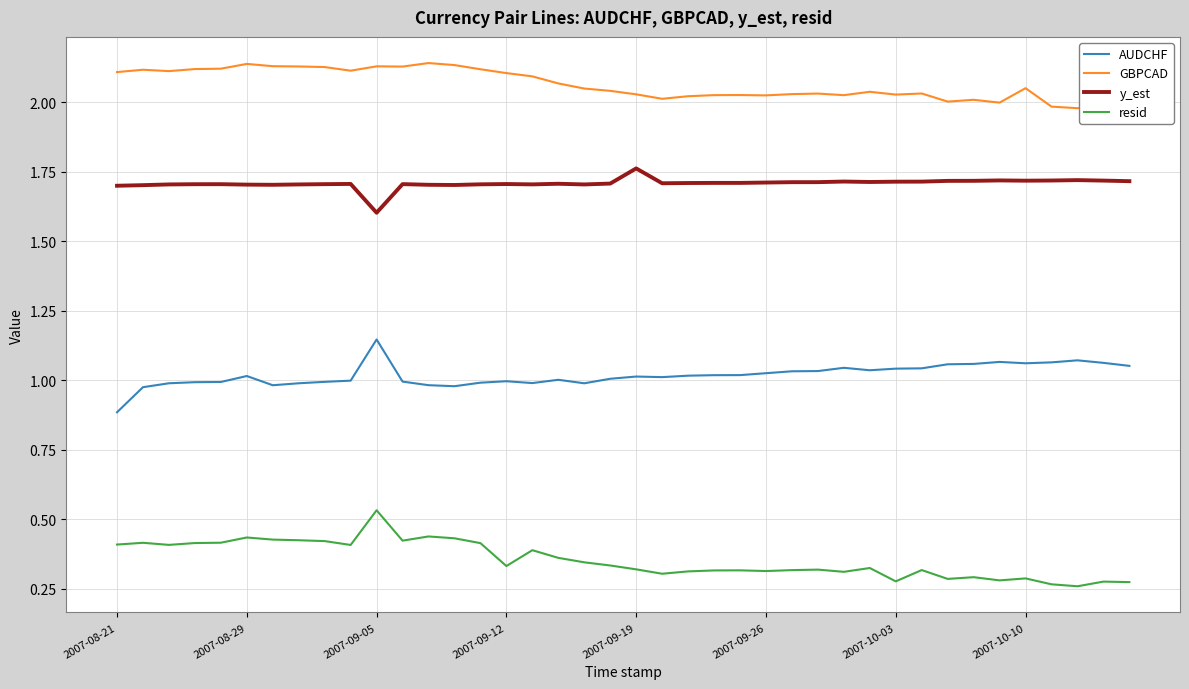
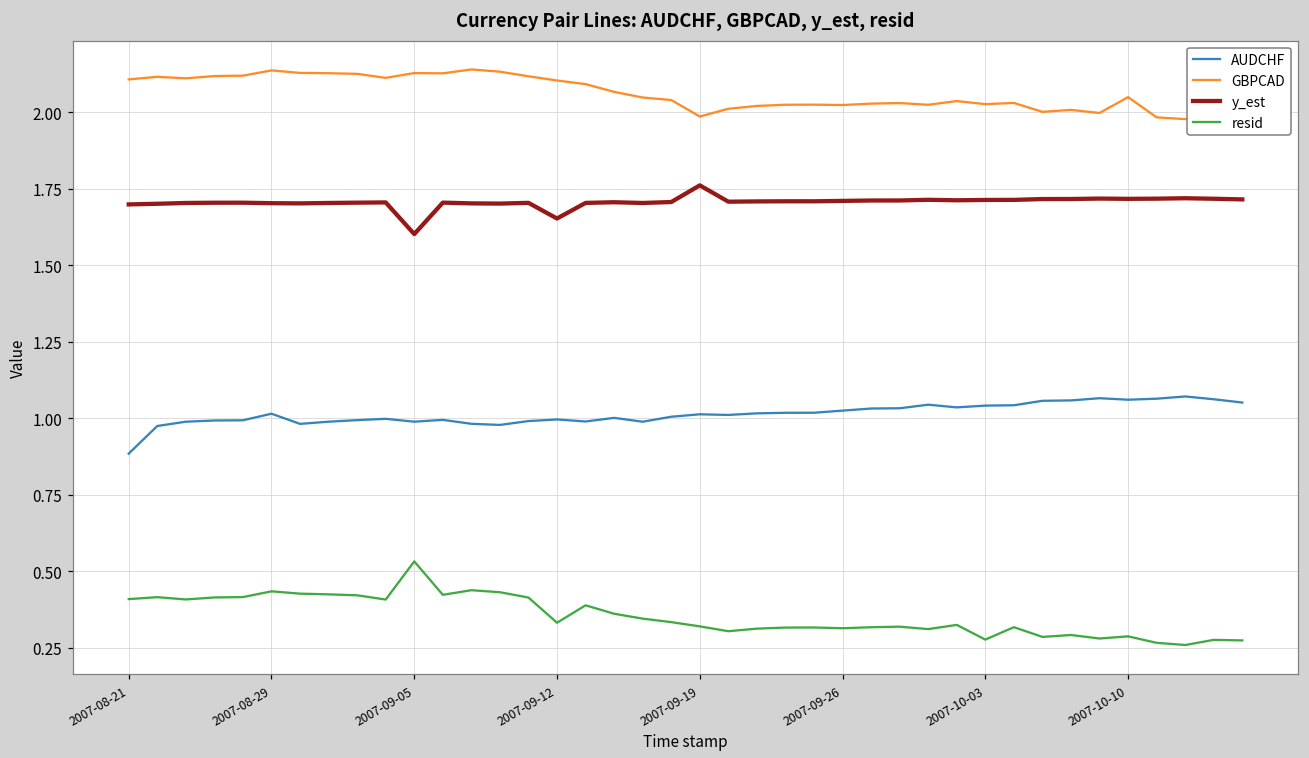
AUDCHF, 2007-09-05: 1.15 -> 0.99
y_est, 2007-09-12: 1.71 -> 1.65
GBPCAD, 2007-09-19: 2.03 -> 1.99
